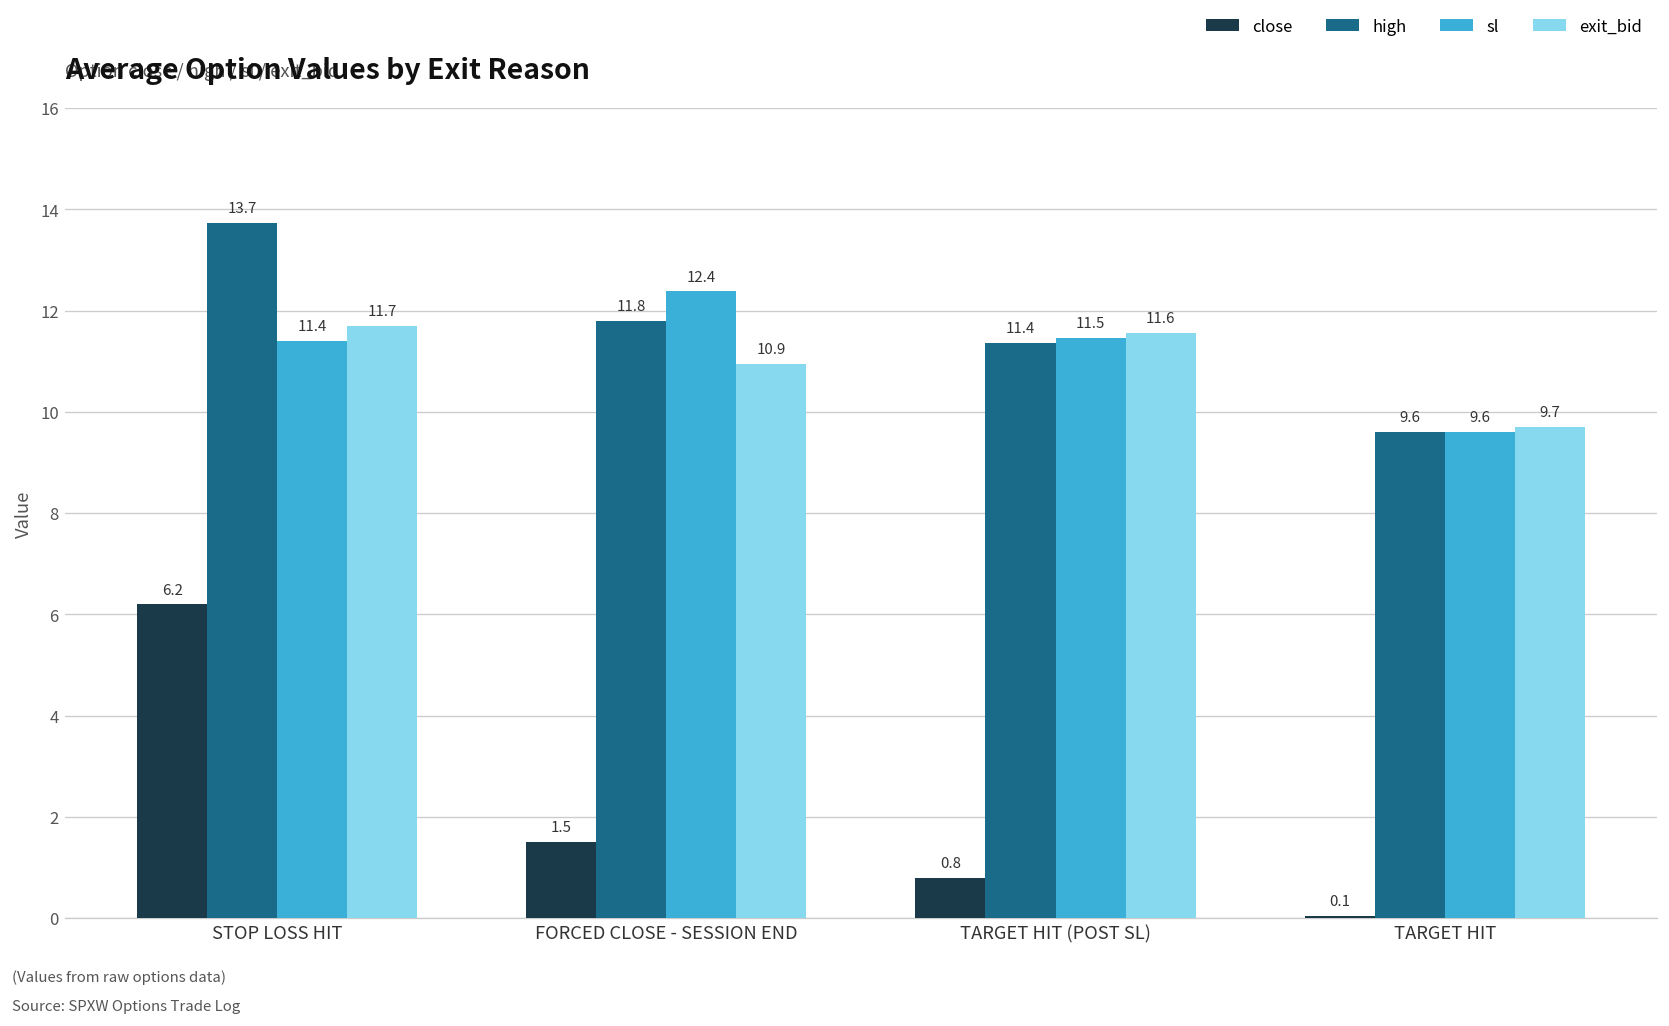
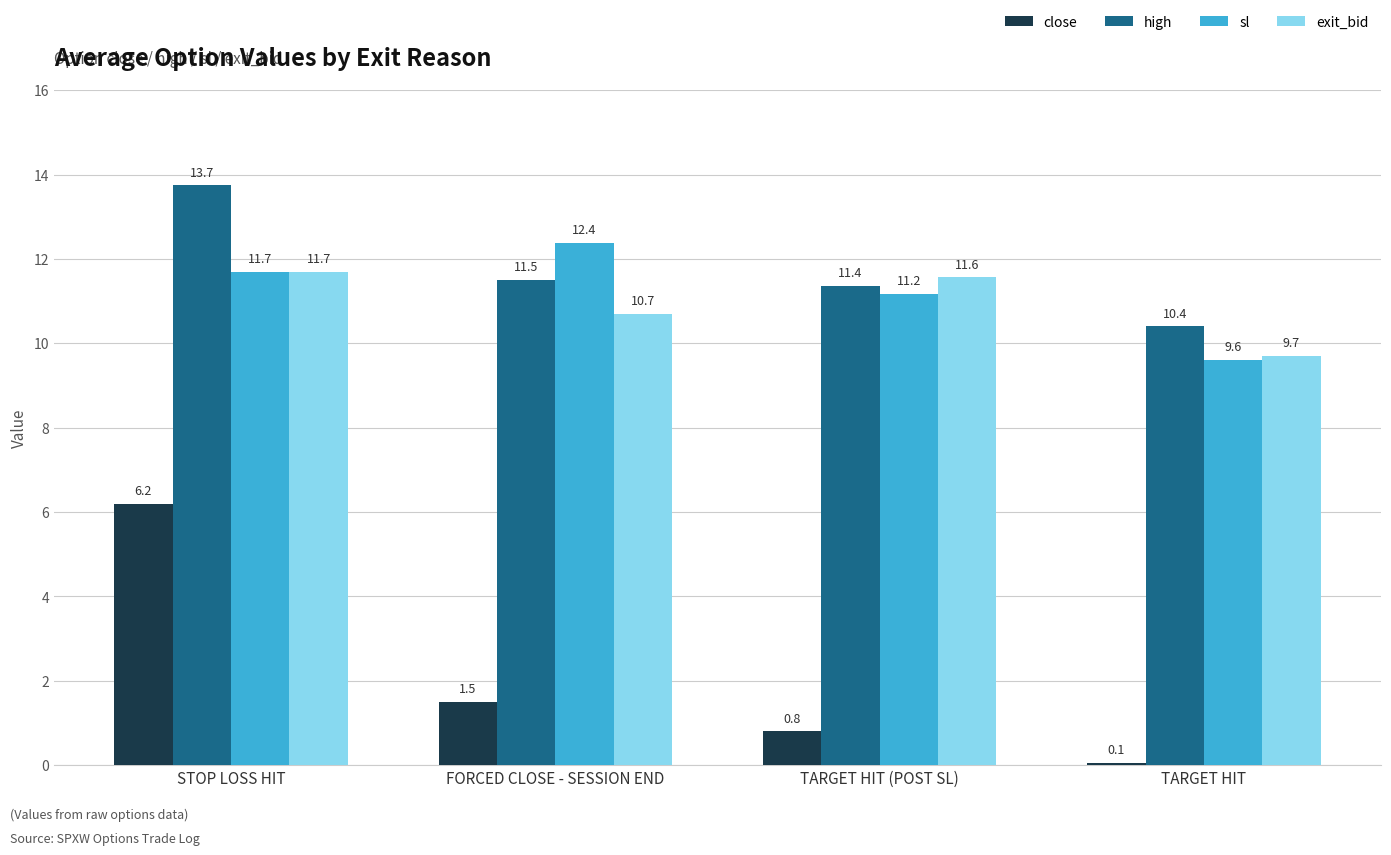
sl, STOP LOSS HIT: 11.4 -> 11.7
high, FORCED CLOSE - SESSION END: 11.8 -> 11.5
exit_bid, FORCED CLOSE - SESSION END: 10.9 -> 10.7
sl, TARGET HIT (POST SL): 11.5 -> 11.2
high, TARGET HIT: 9.6 -> 10.4
